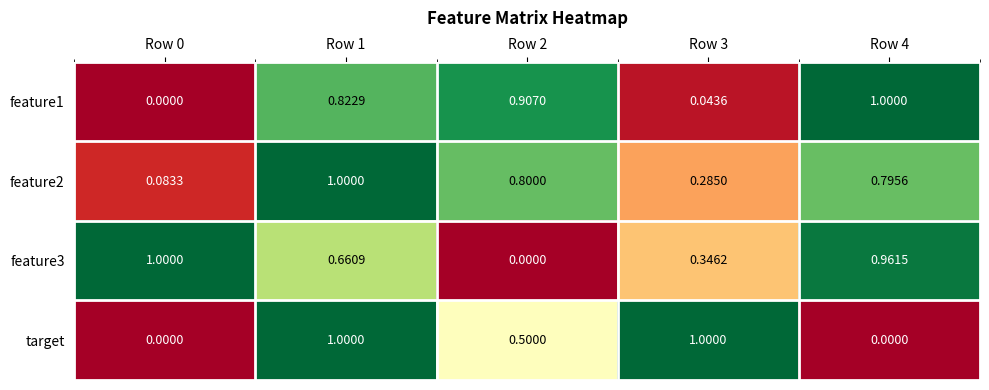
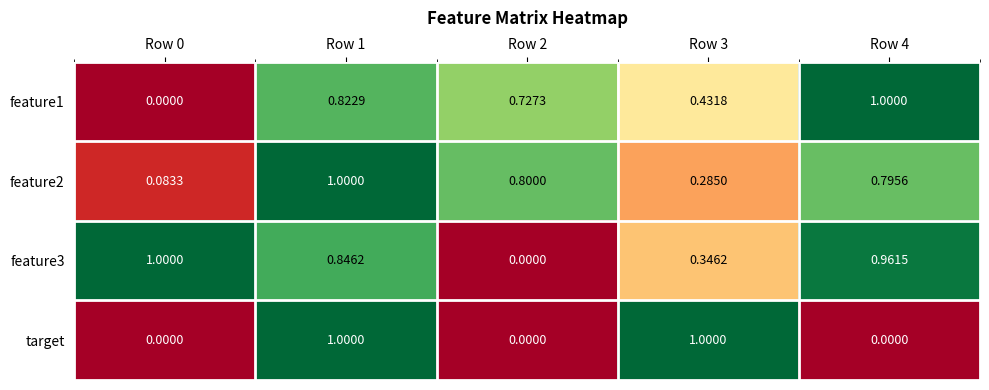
feature1, Row 2: 0.9070 -> 0.7273
feature1, Row 3: 0.0436 -> 0.4318
feature3, Row 1: 0.6609 -> 0.8462
target, Row 2: 0.5000 -> 0.0000
